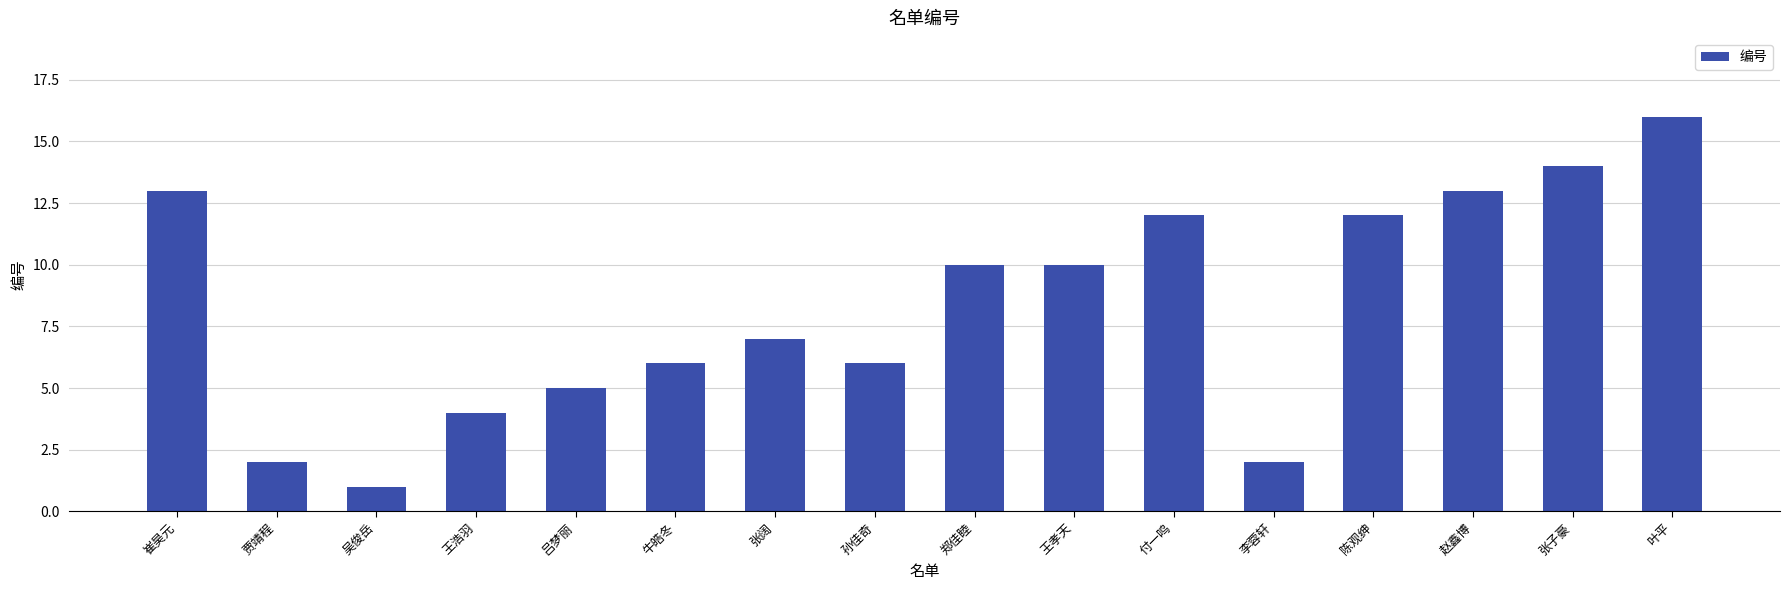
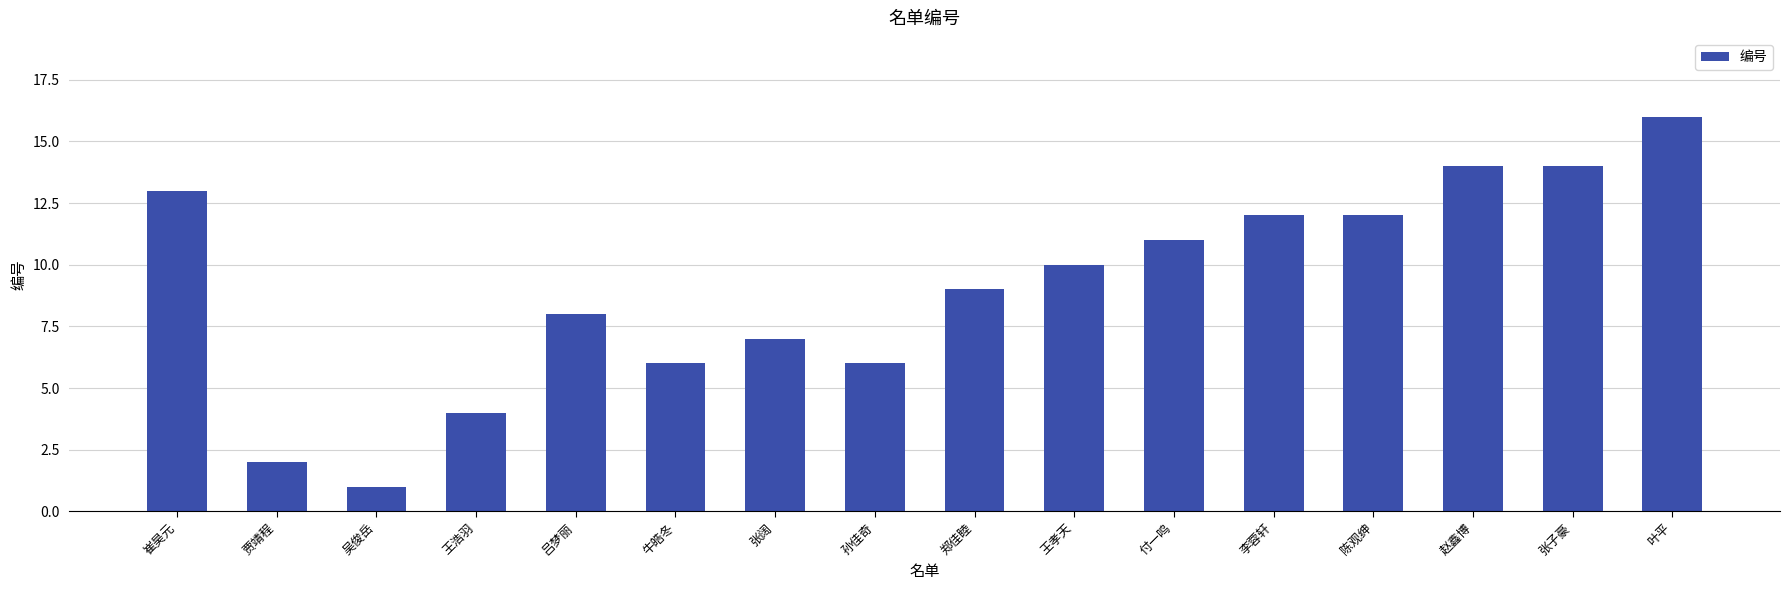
吕梦丽: 5 -> 8
郑佳睦: 10 -> 9
付一鸣: 12 -> 11
李蓉轩: 2 -> 12
赵鑫博: 13 -> 14
